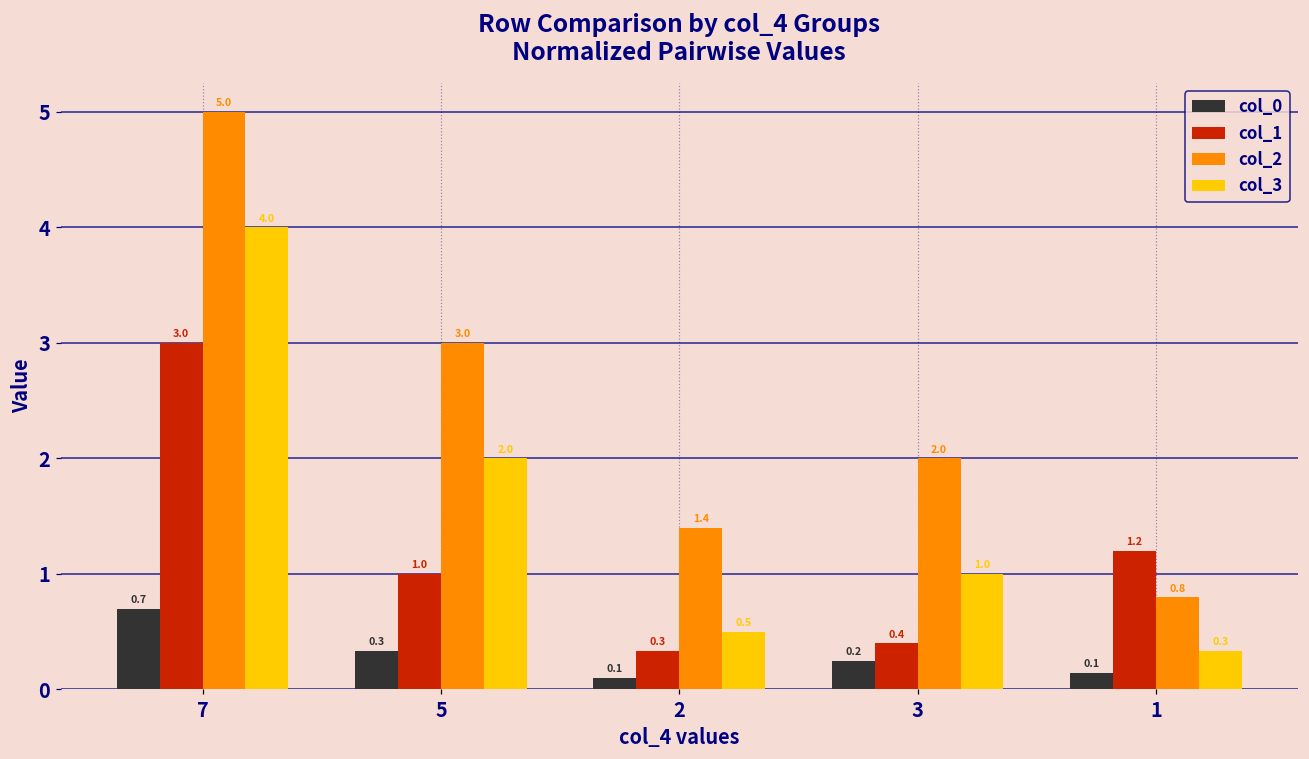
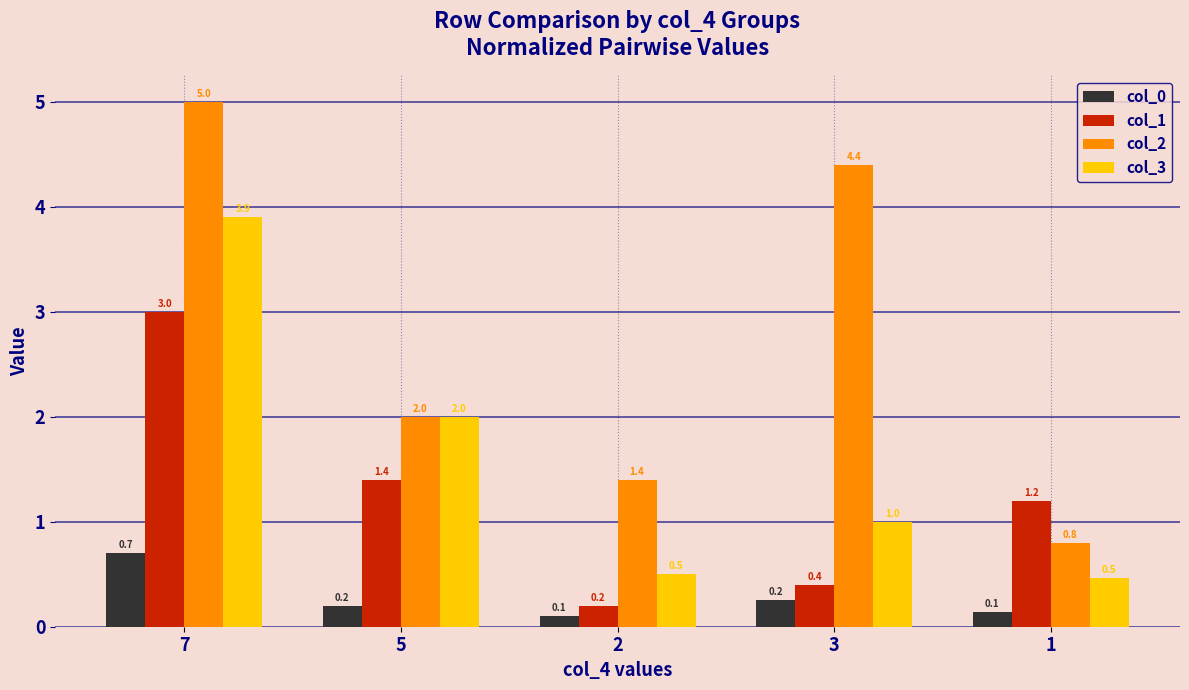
col_3, 7: 4.0 -> 3.9
col_0, 5: 0.3 -> 0.2
col_1, 5: 1.0 -> 1.4
col_2, 5: 3.0 -> 2.0
col_1, 2: 0.3 -> 0.2
col_2, 3: 2.0 -> 4.4
col_3, 1: 0.3 -> 0.5
